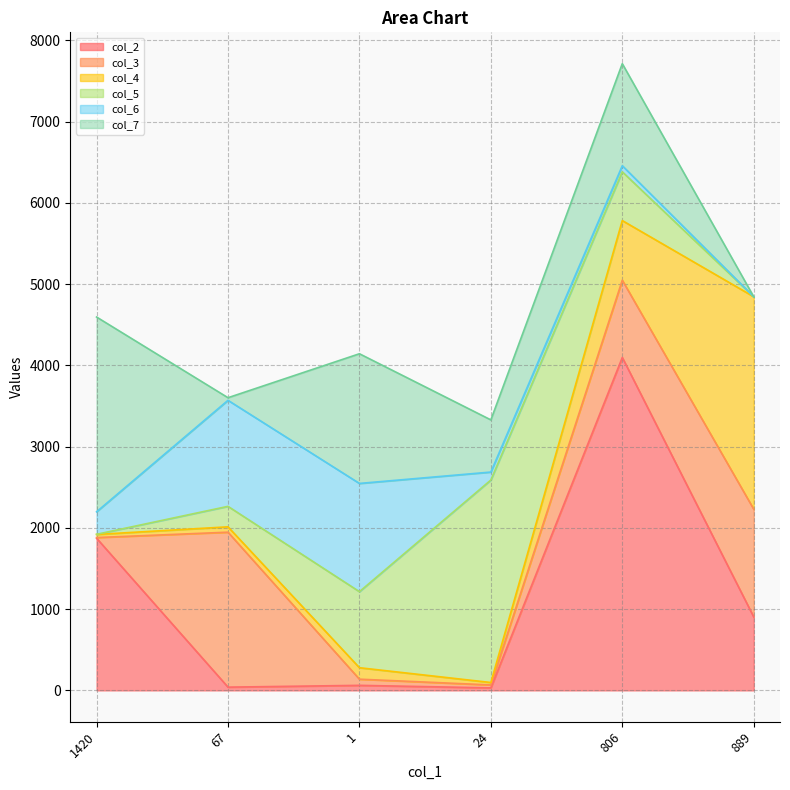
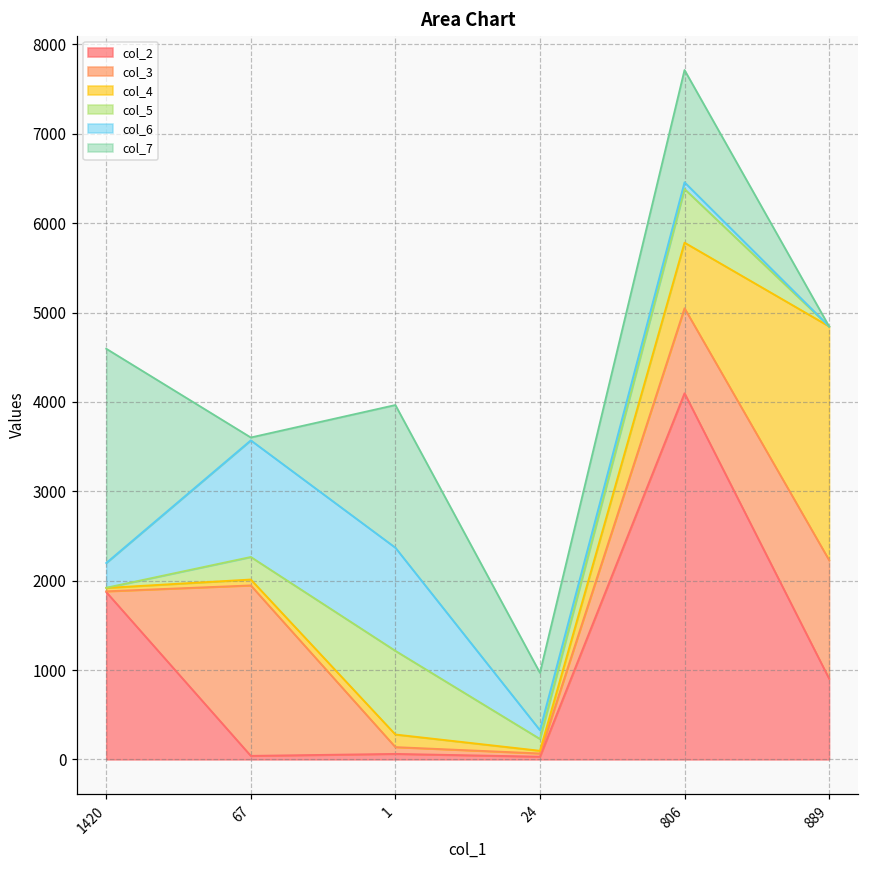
col_6, 1: 1300 -> 1200
col_5, 24: 2500 -> 100
